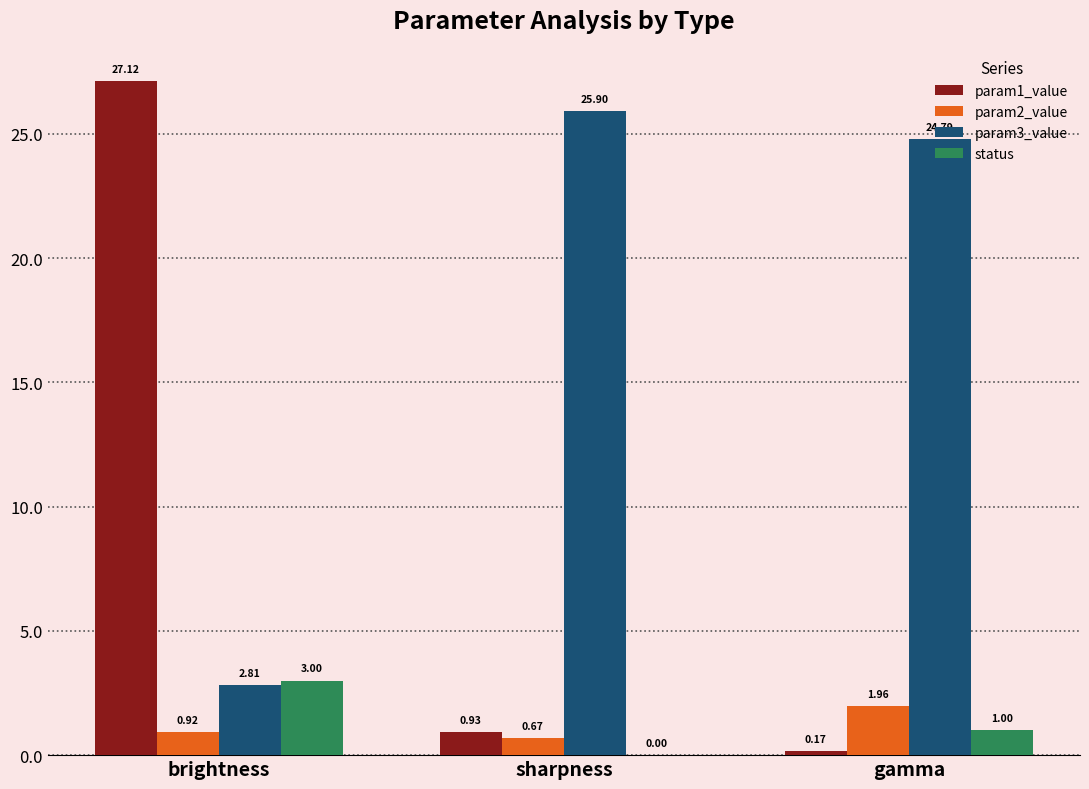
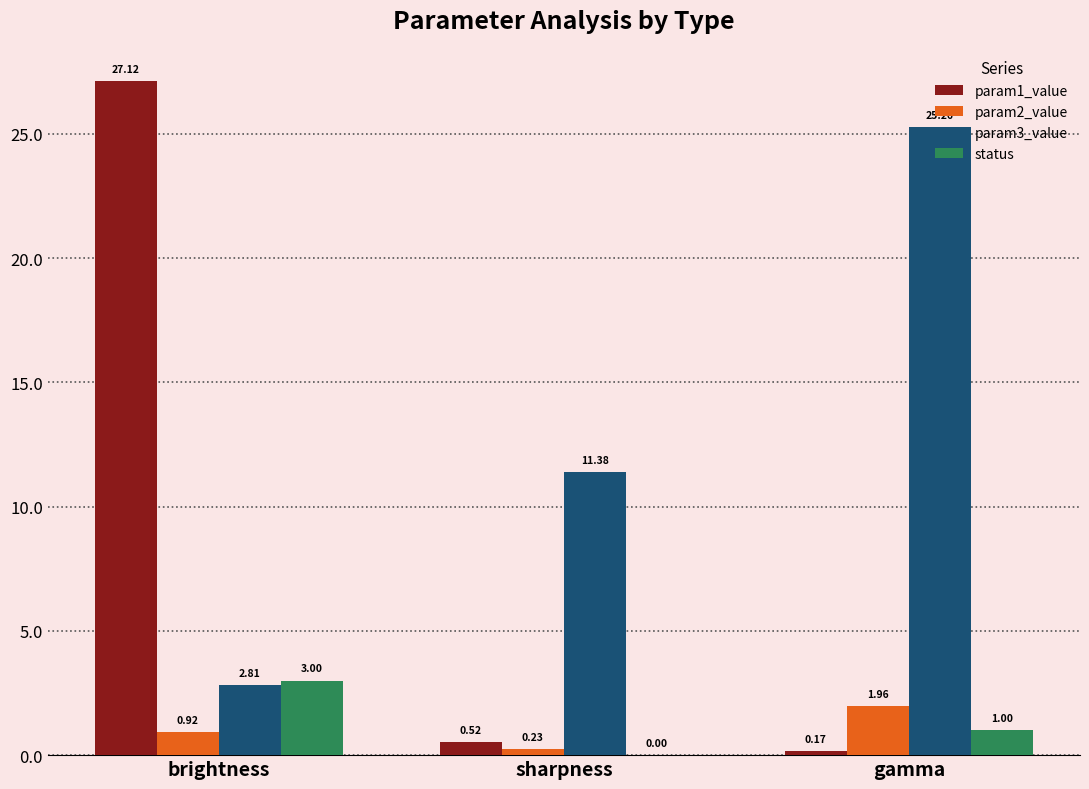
param1_value, sharpness: 0.93 -> 0.52
param2_value, sharpness: 0.67 -> 0.23
param3_value, sharpness: 25.90 -> 11.38
param3_value, gamma: 24.79 -> 25.26
